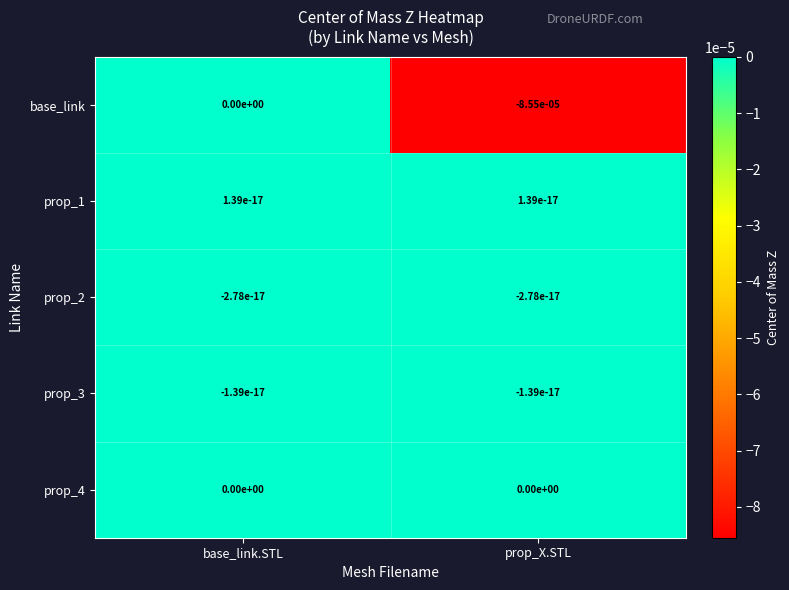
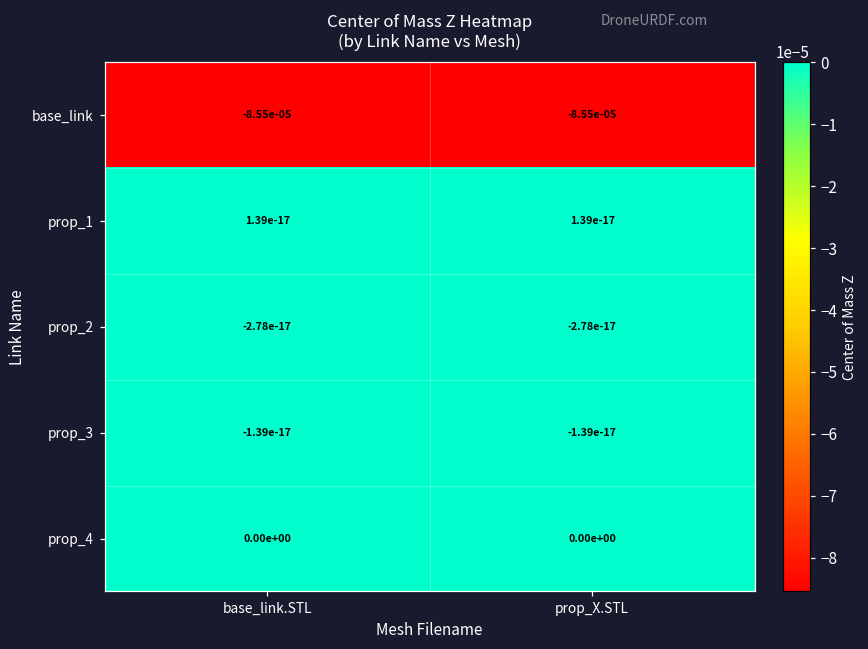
base_link, base_link.STL: 0.00e+00 -> -8.55e-05
